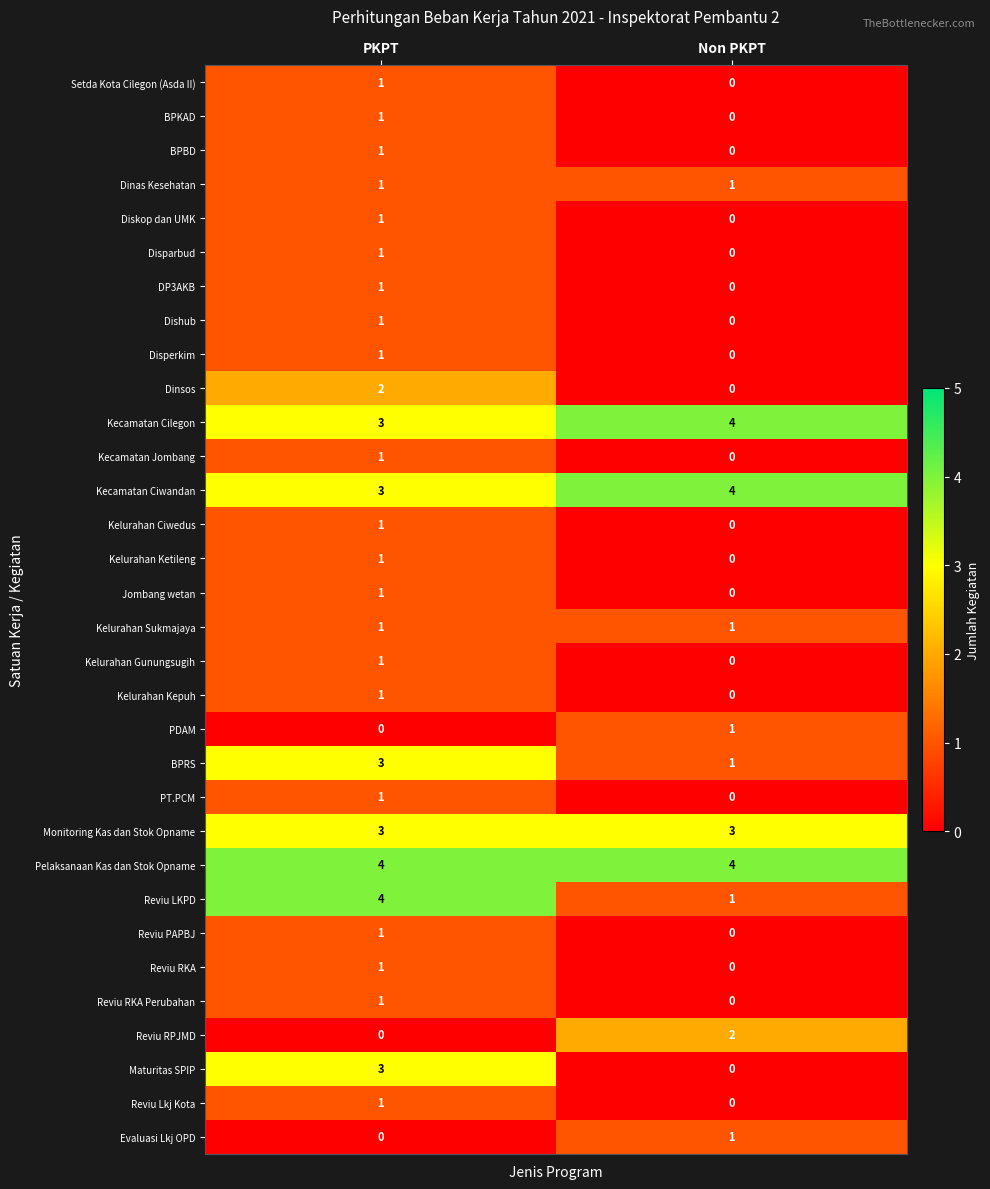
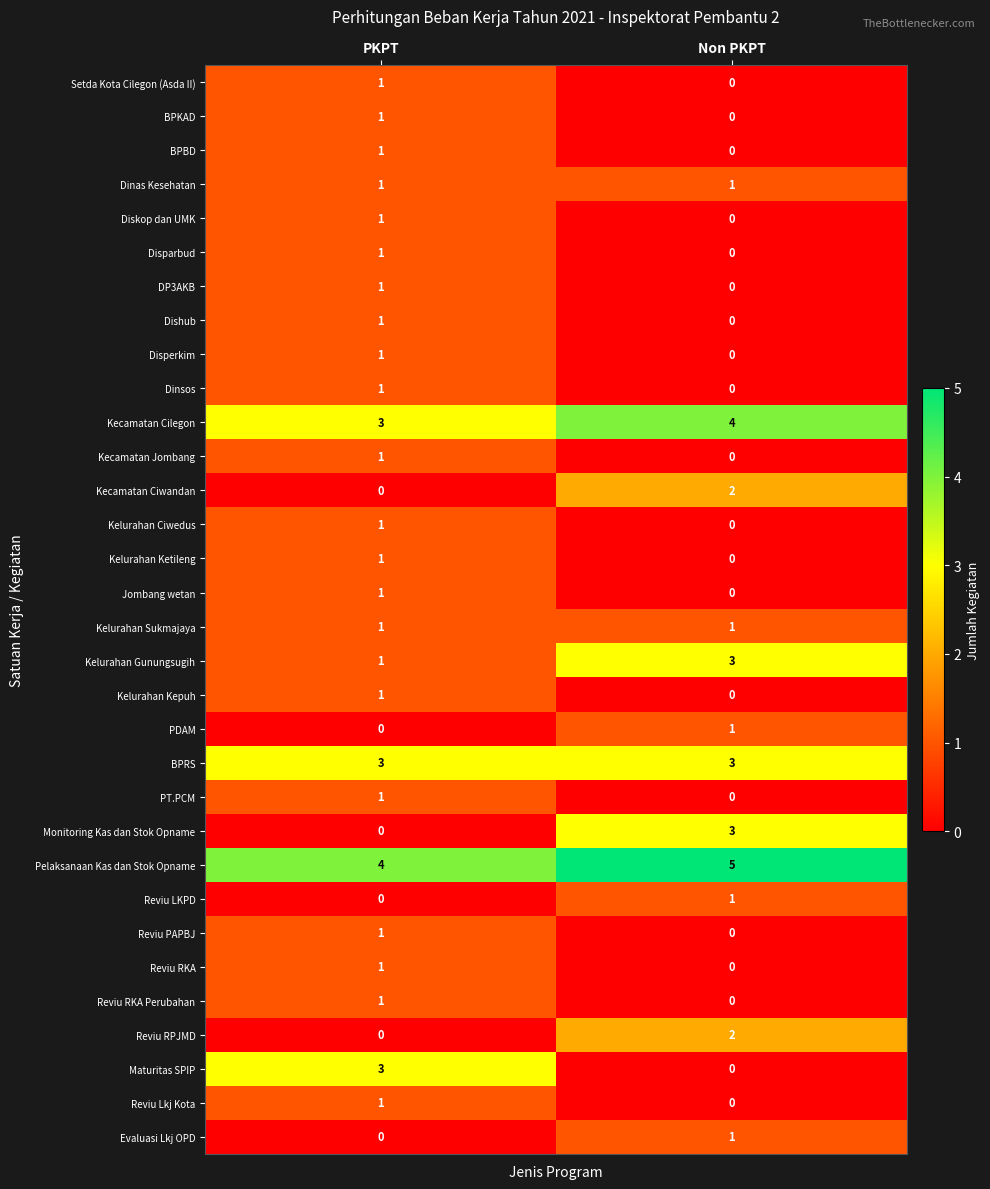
Dinsos, PKPT: 2 -> 1
Kecamatan Ciwandan, PKPT: 3 -> 0
Kecamatan Ciwandan, Non PKPT: 4 -> 2
Kelurahan Gunungsugih, Non PKPT: 0 -> 3
BPRS, Non PKPT: 1 -> 3
Monitoring Kas dan Stok Opname, PKPT: 3 -> 0
Pelaksanaan Kas dan Stok Opname, Non PKPT: 4 -> 5
Reviu LKPD, PKPT: 4 -> 0
